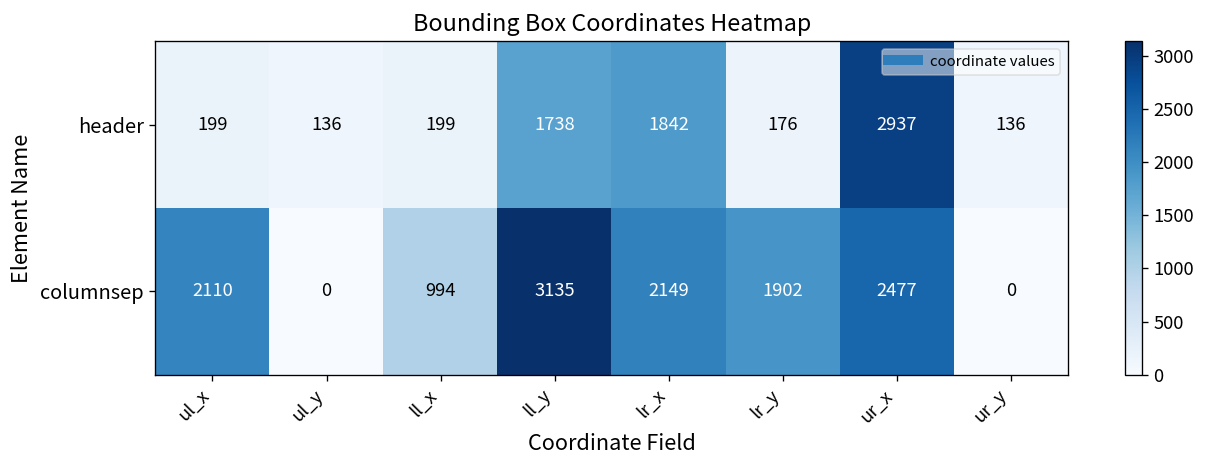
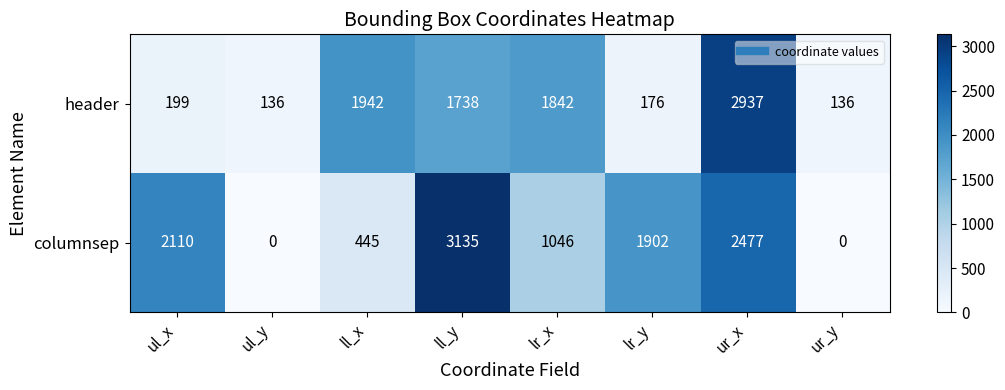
header, ll_x: 199 -> 1942
columnsep, ll_x: 994 -> 445
columnsep, lr_x: 2149 -> 1046
